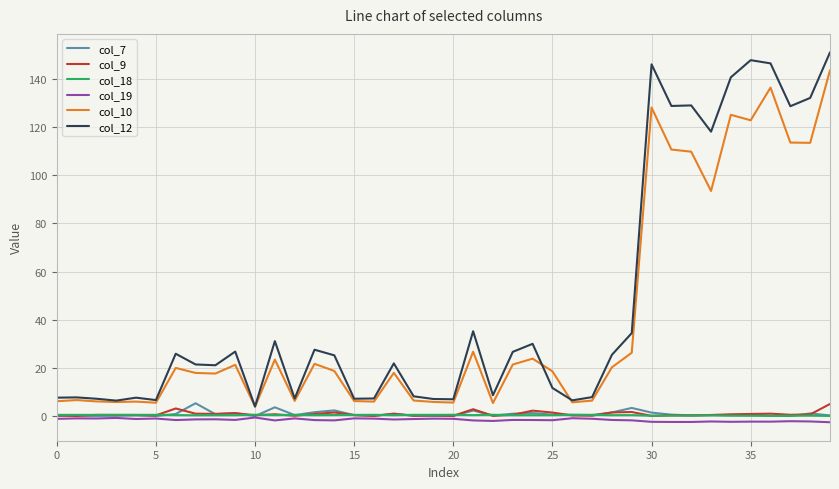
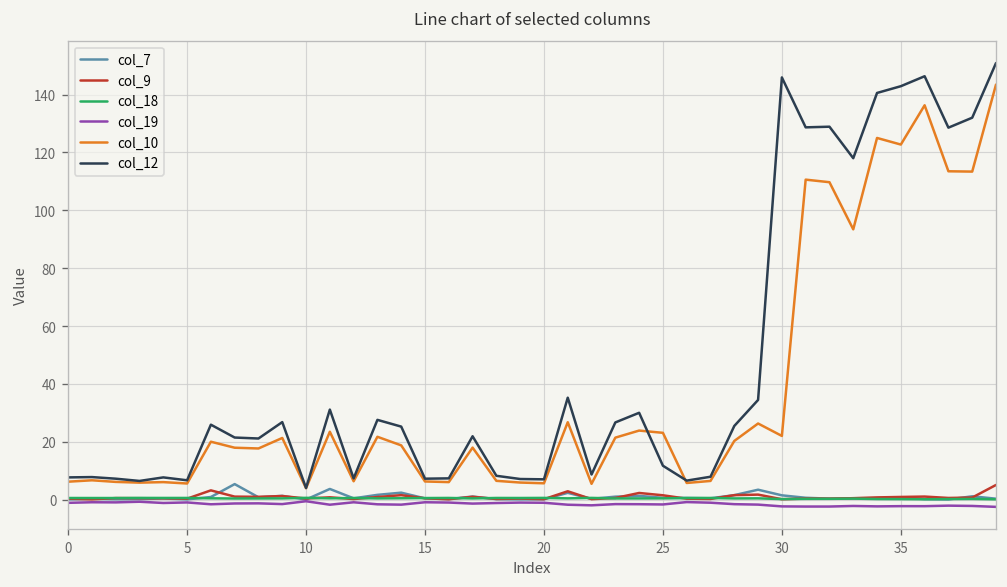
col_10, 25: 19 -> 23
col_10, 30: 128 -> 22
col_12, 35: 148 -> 143
